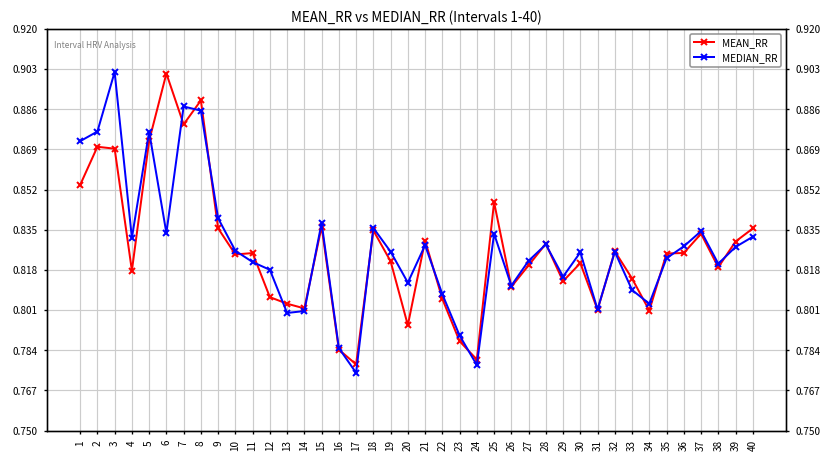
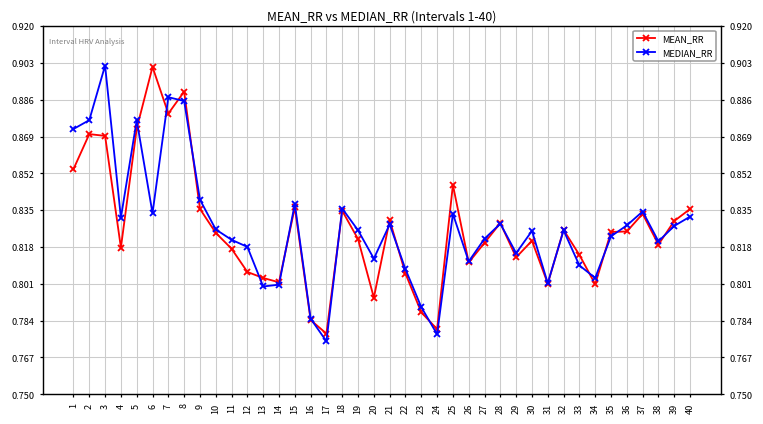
MEAN_RR, 11: 0.825 -> 0.817
